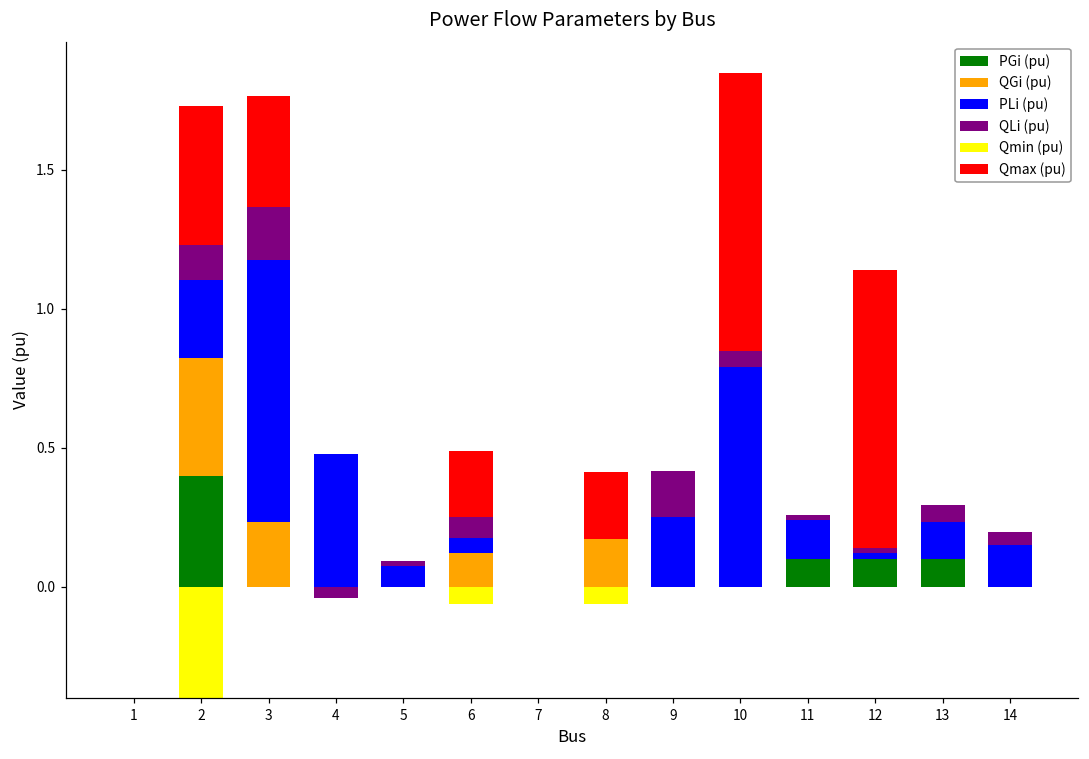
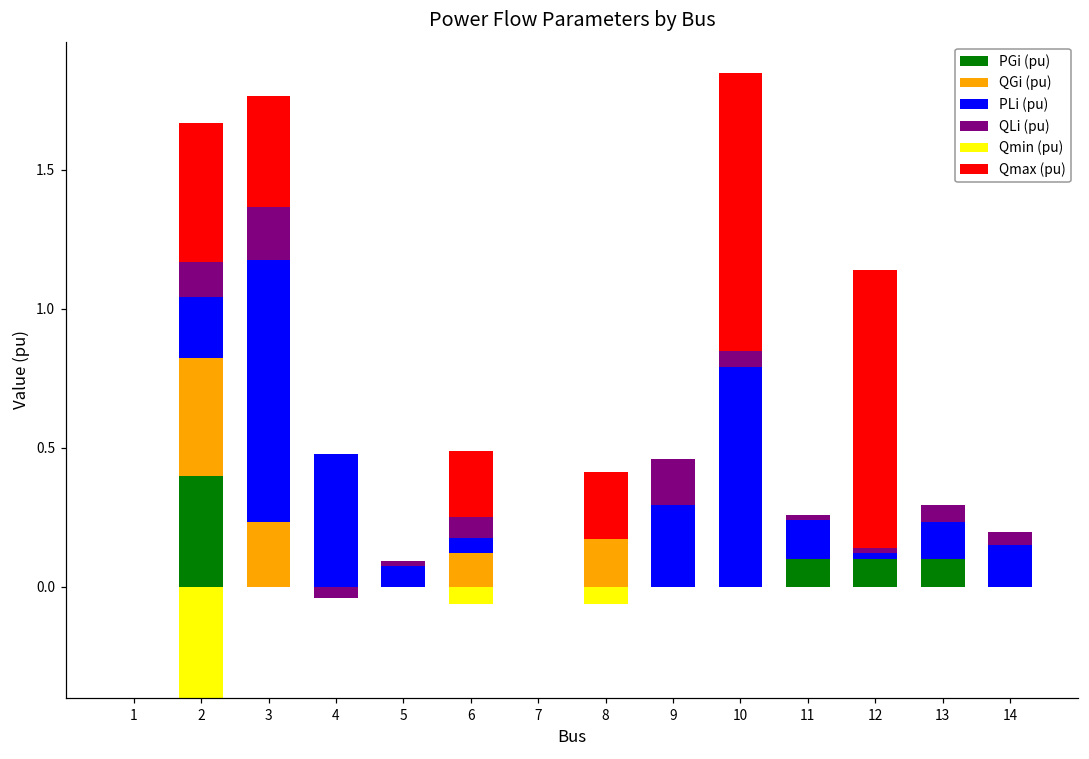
PLi (pu), 2: 0.28 -> 0.22
PLi (pu), 9: 0.25 -> 0.30
